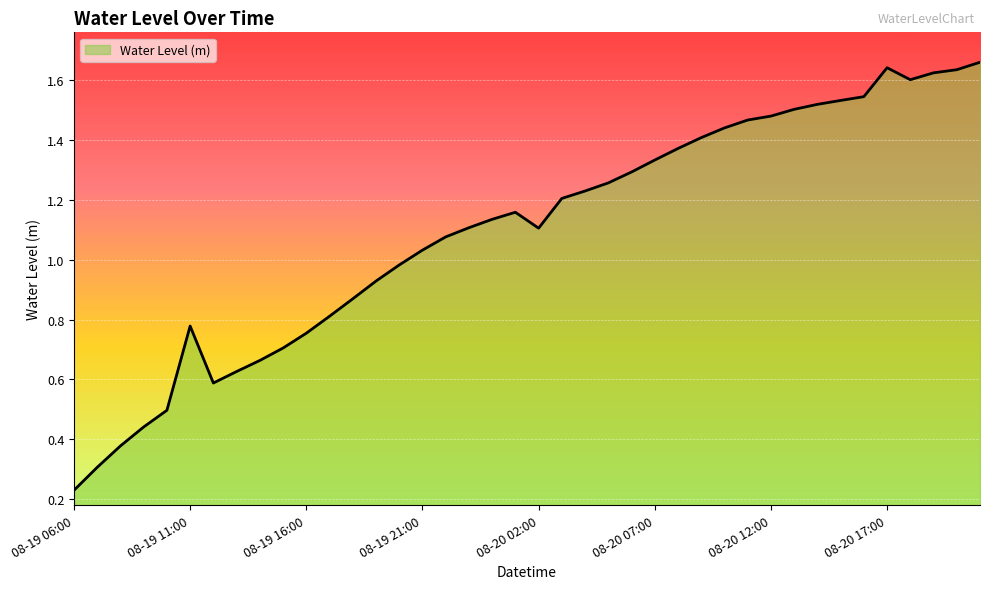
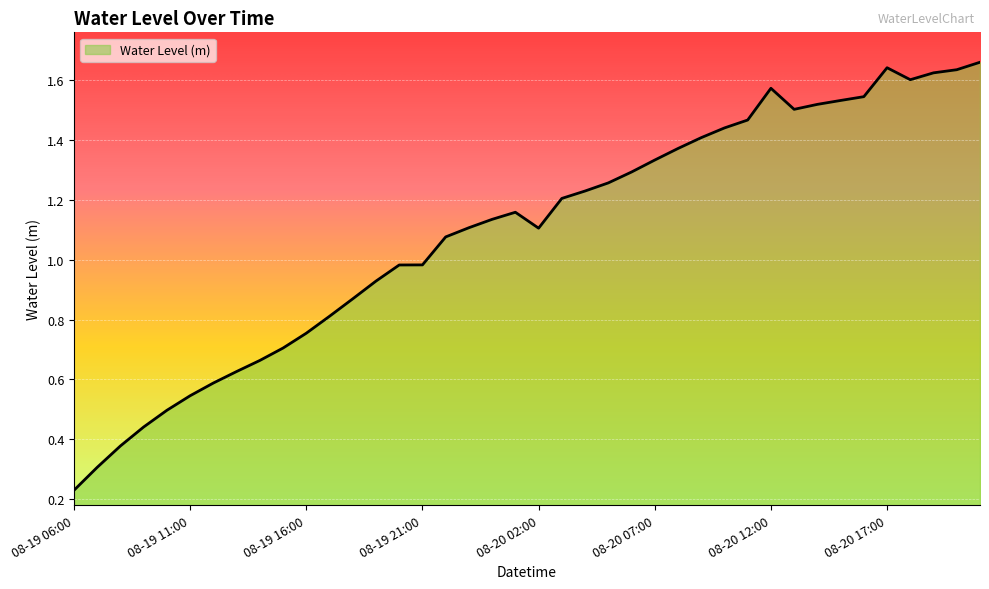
08-19 11:00: 0.78 -> 0.55
08-19 21:00: 1.03 -> 0.98
08-20 12:00: 1.48 -> 1.57
